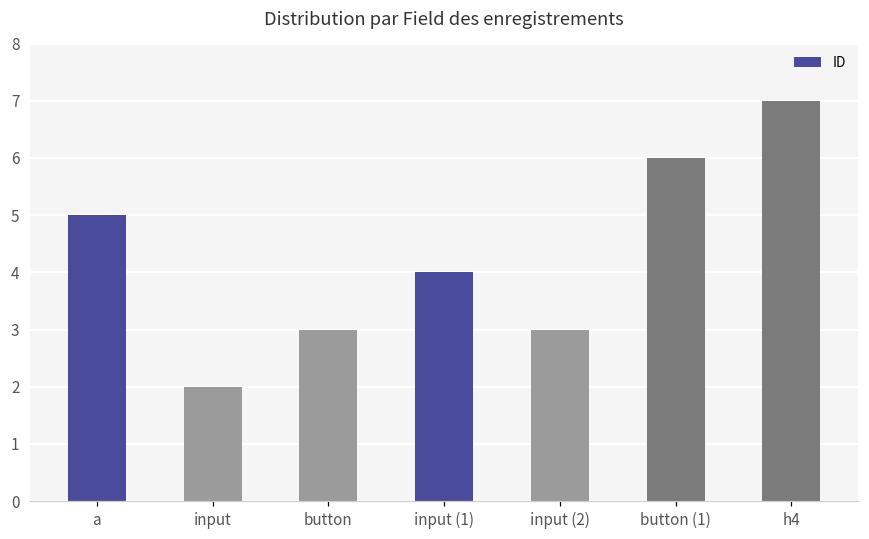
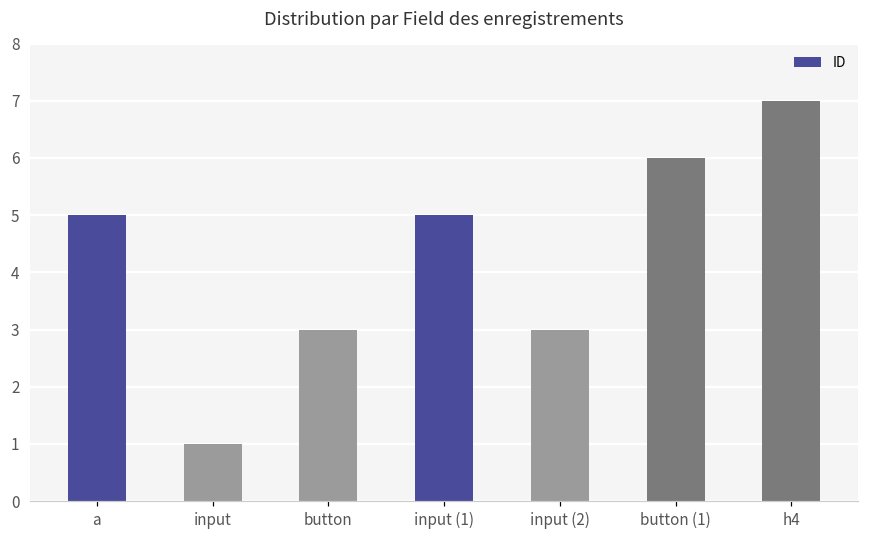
input: 2 -> 1
input (1): 4 -> 5
